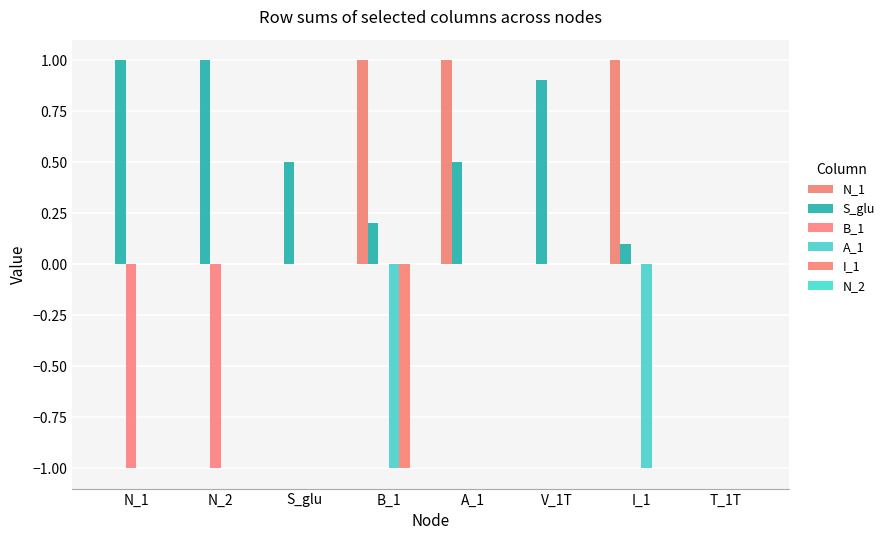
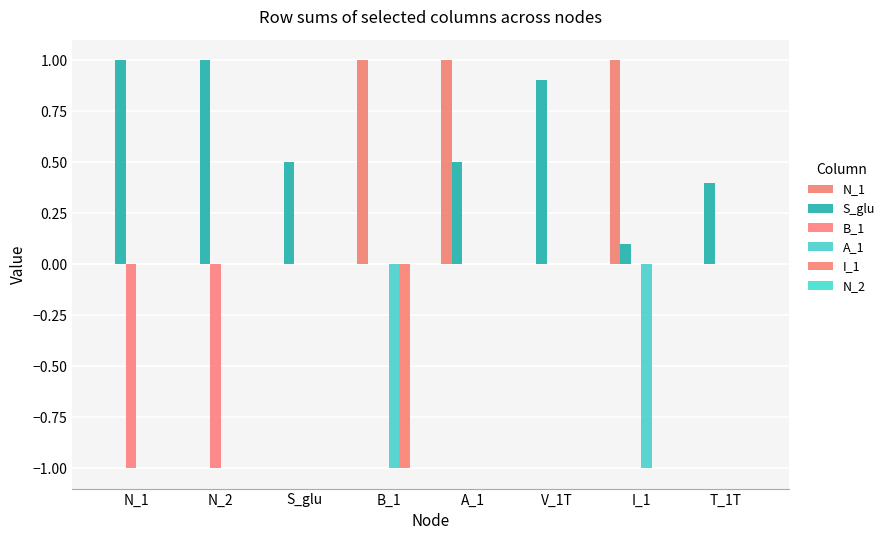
S_glu, B_1: 0.2 -> 0.0
S_glu, T_1T: 0.0 -> 0.4
